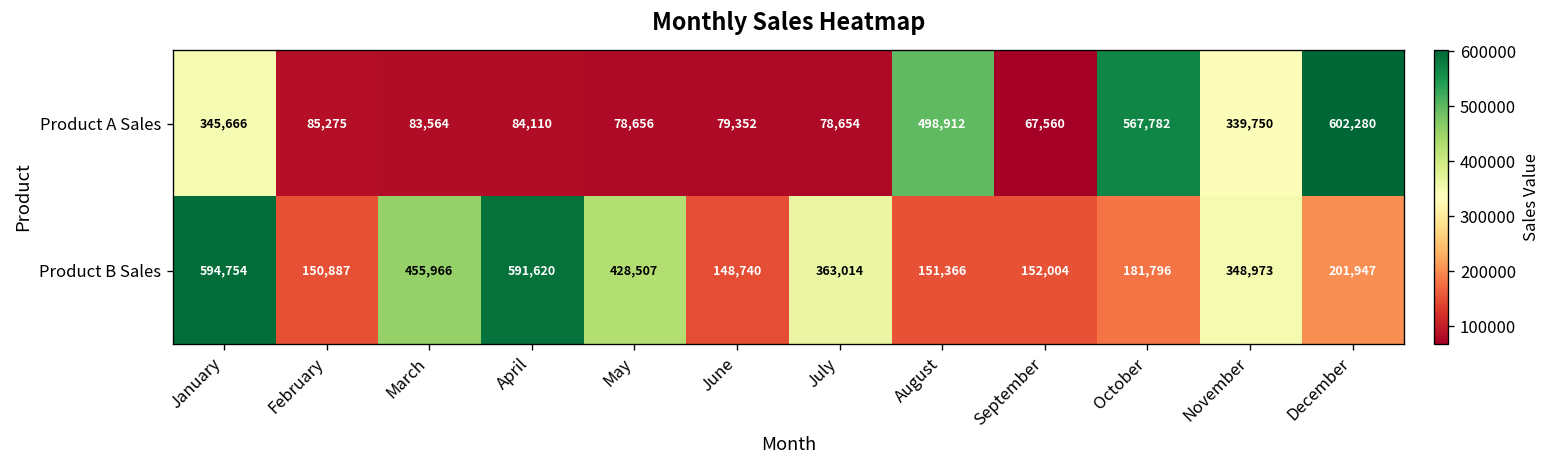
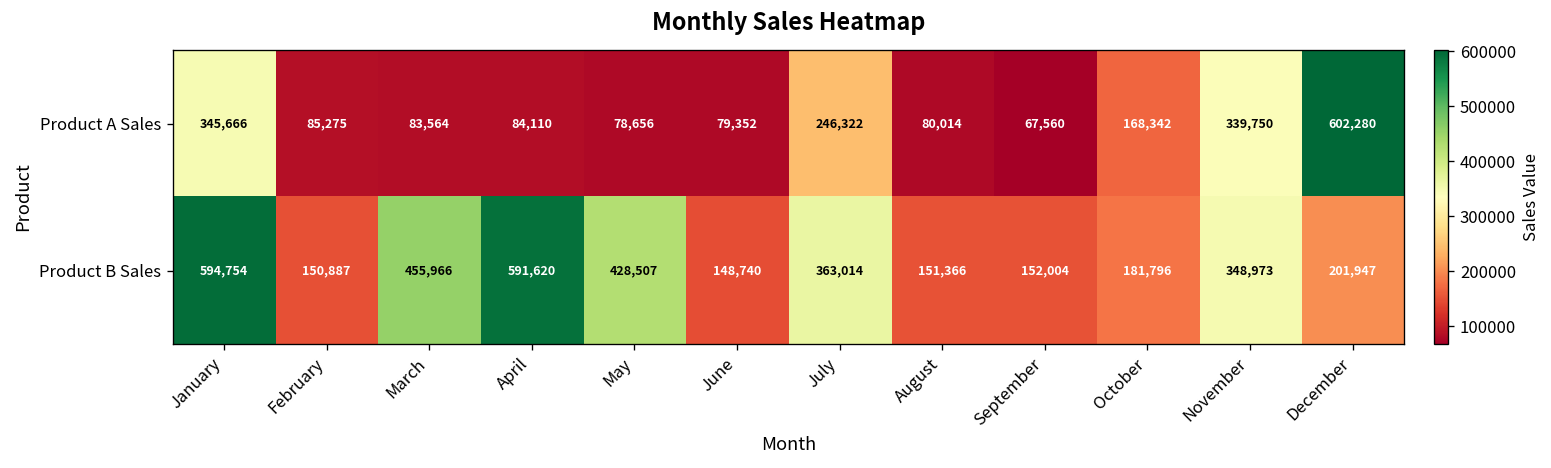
Product A Sales, July: 78,654 -> 246,322
Product A Sales, August: 498,912 -> 80,014
Product A Sales, October: 567,782 -> 168,342
